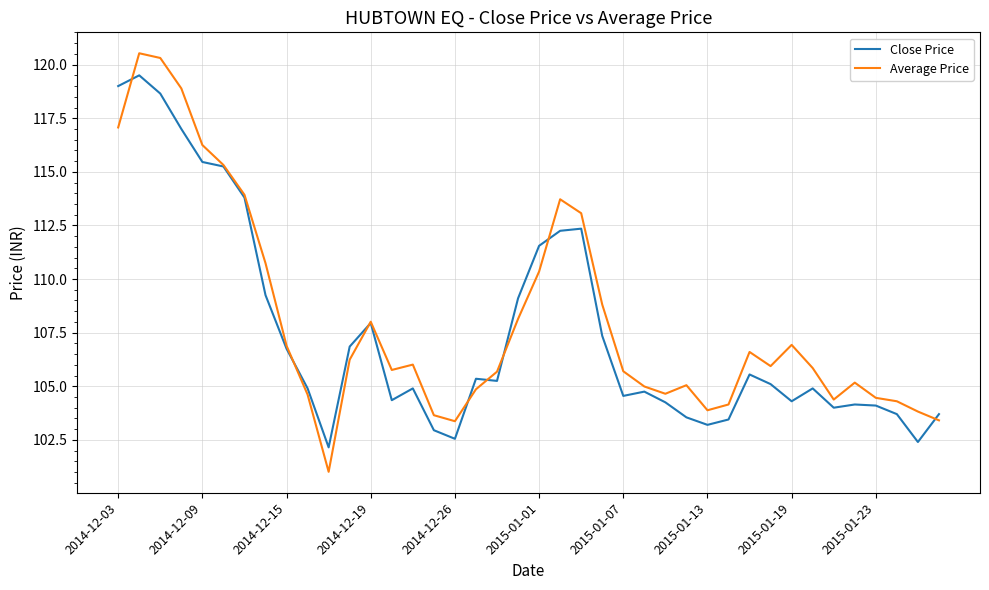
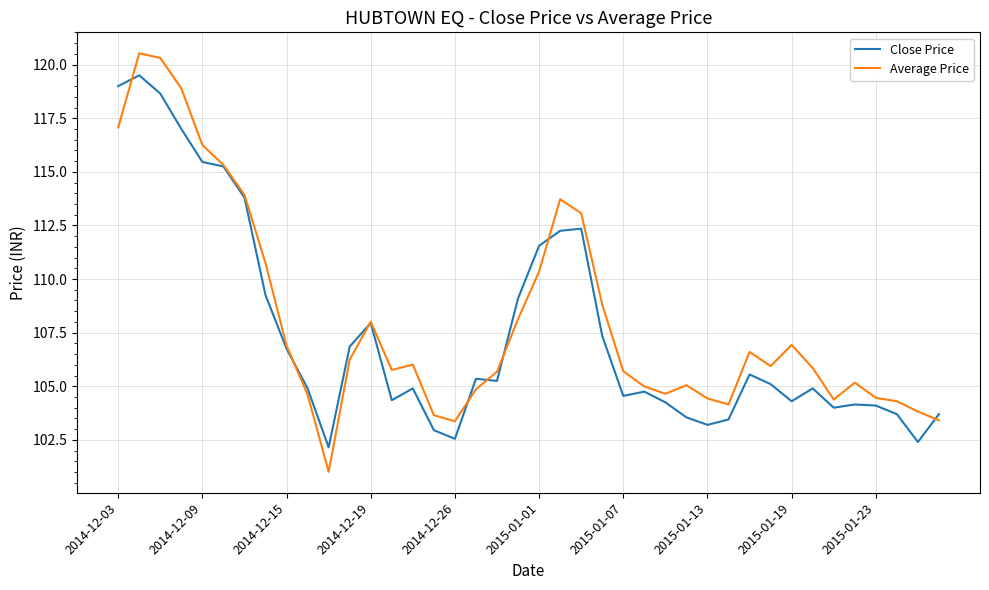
Average Price, 2015-01-13: 103.9 -> 104.4
